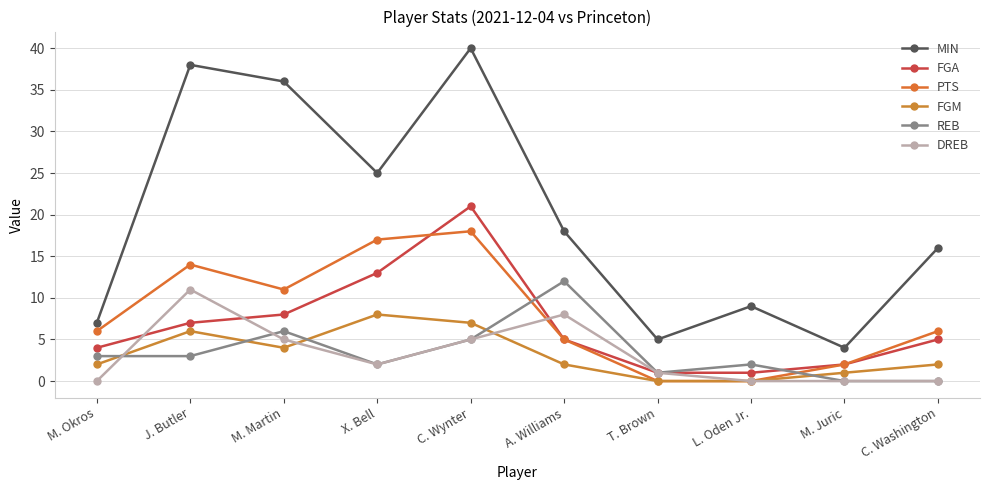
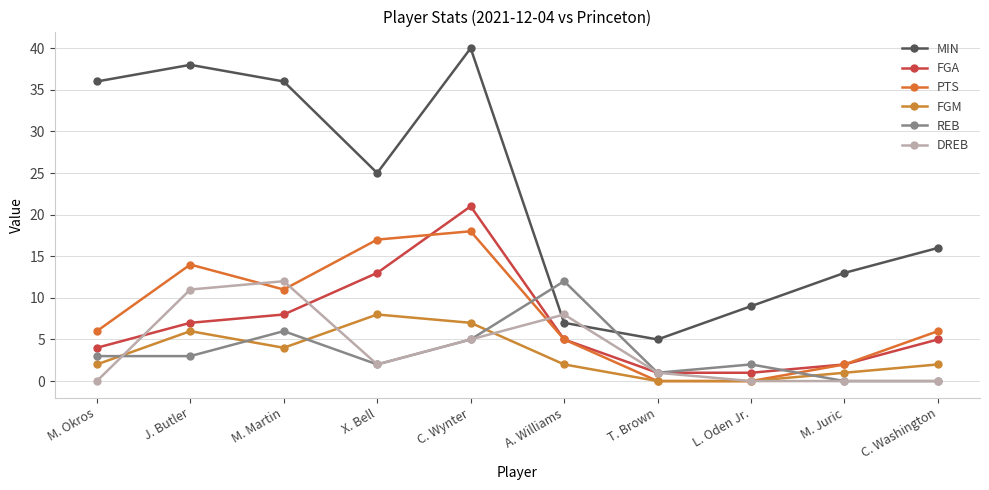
MIN, M. Okros: 7 -> 36
DREB, M. Martin: 5 -> 12
MIN, A. Williams: 18 -> 7
MIN, M. Juric: 4 -> 13
